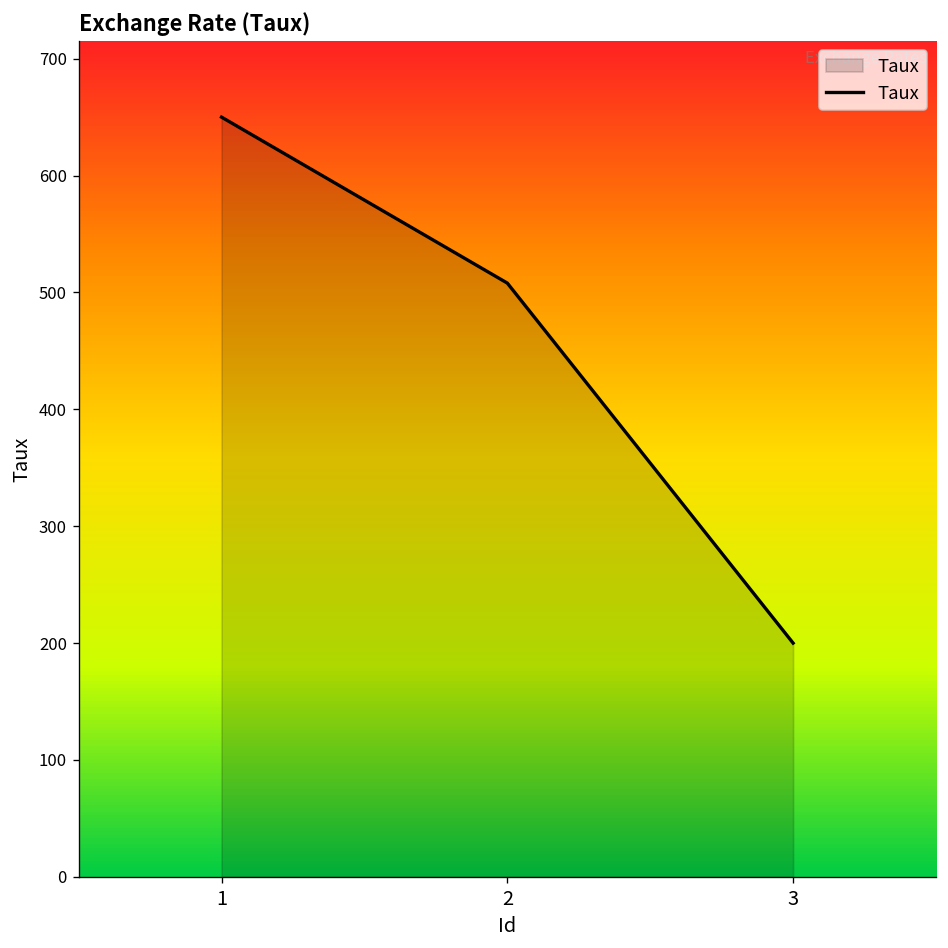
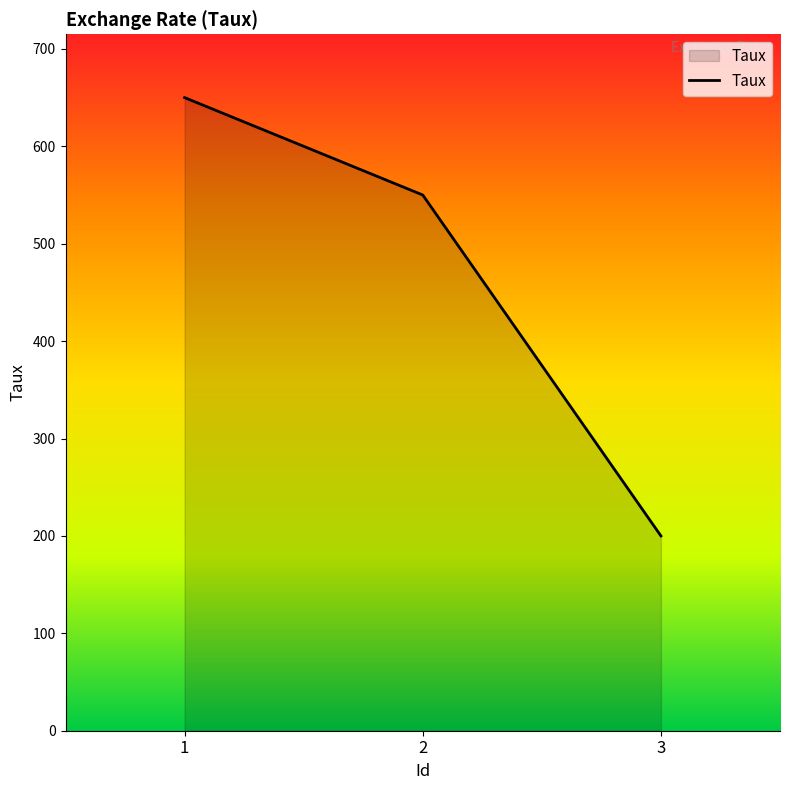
2: 510 -> 550
